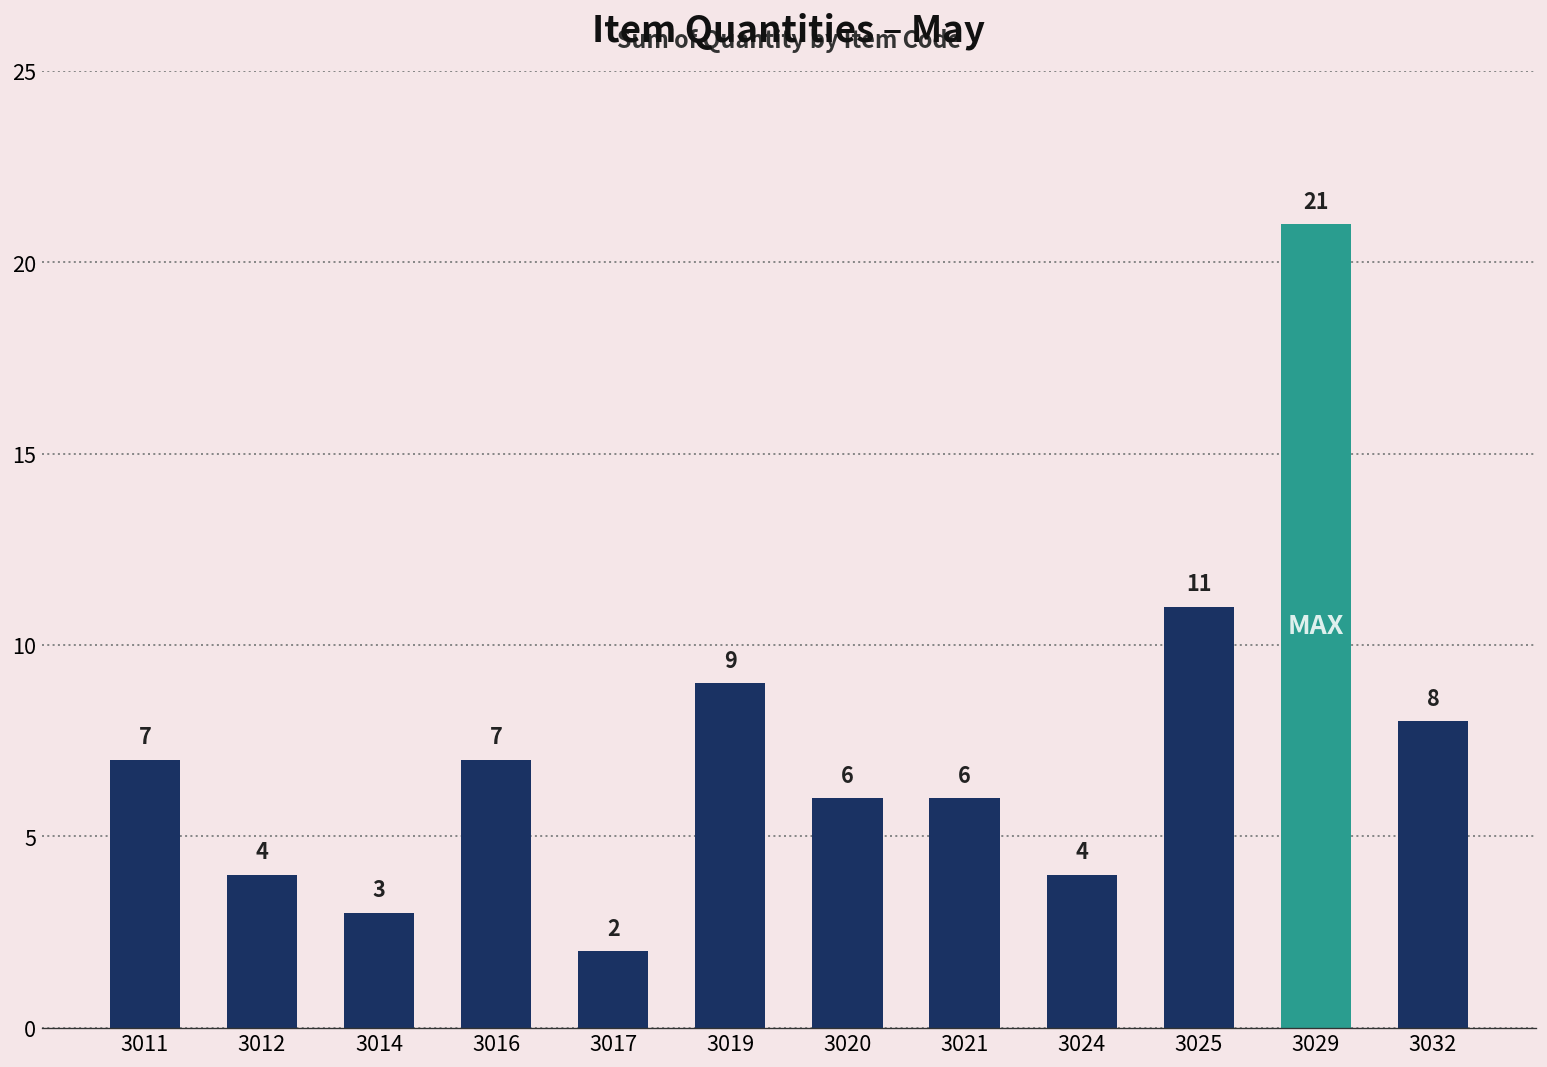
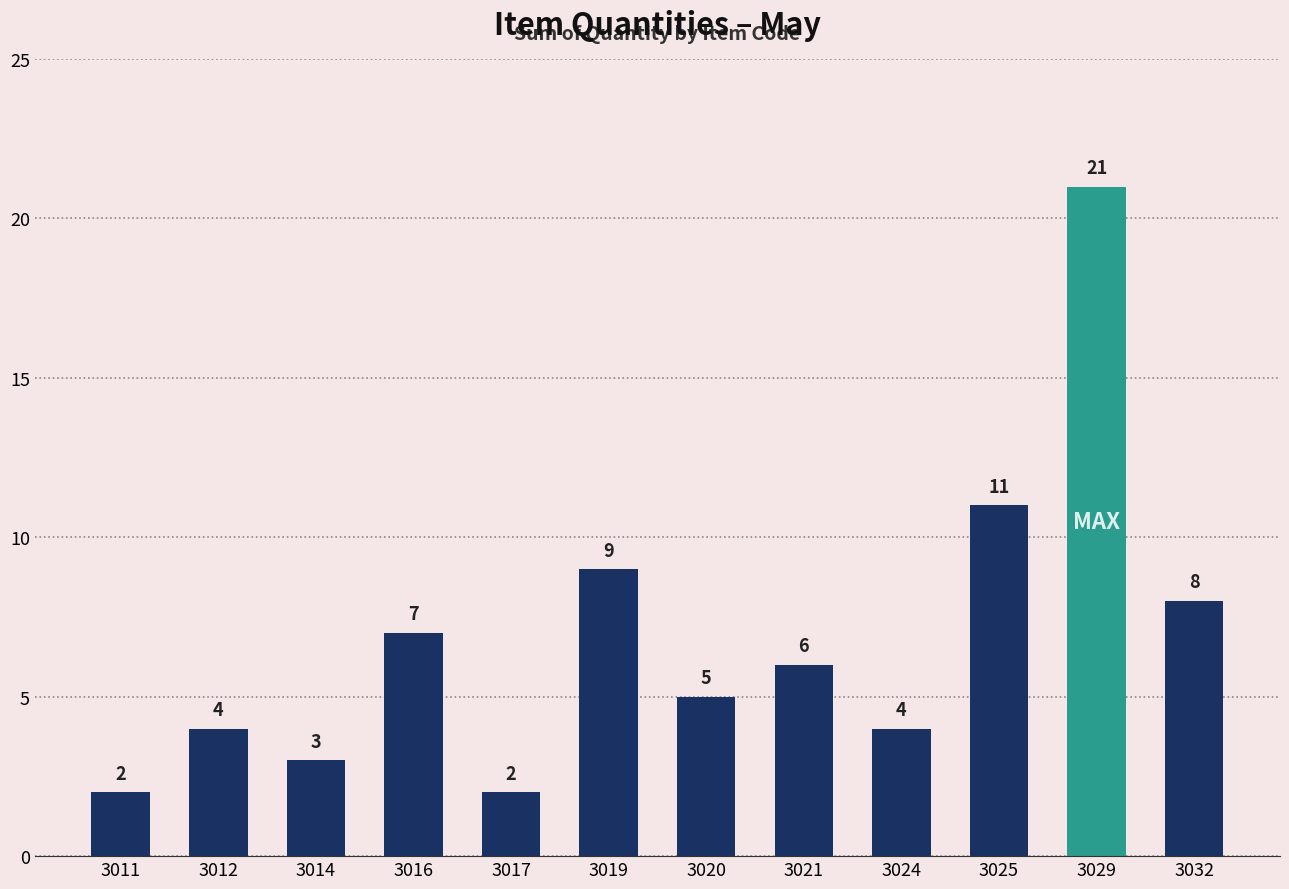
3011: 7 -> 2
3020: 6 -> 5
